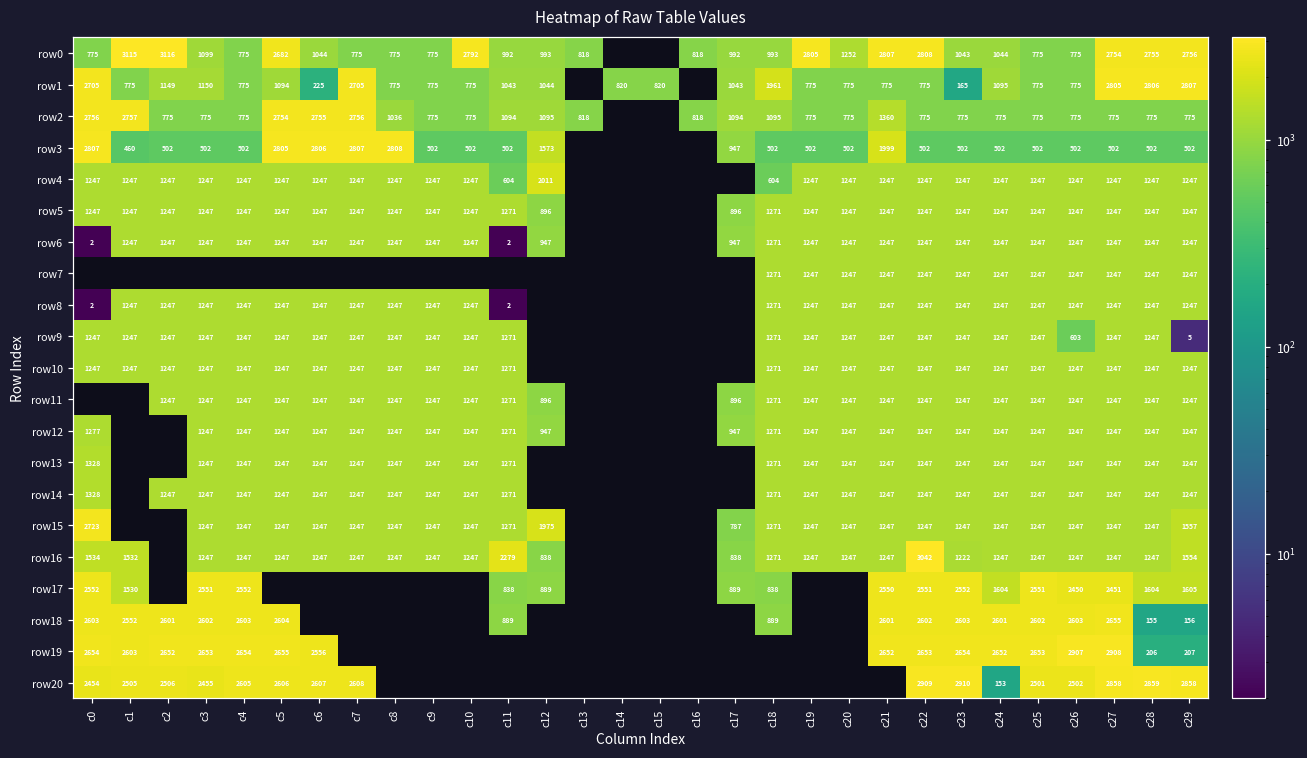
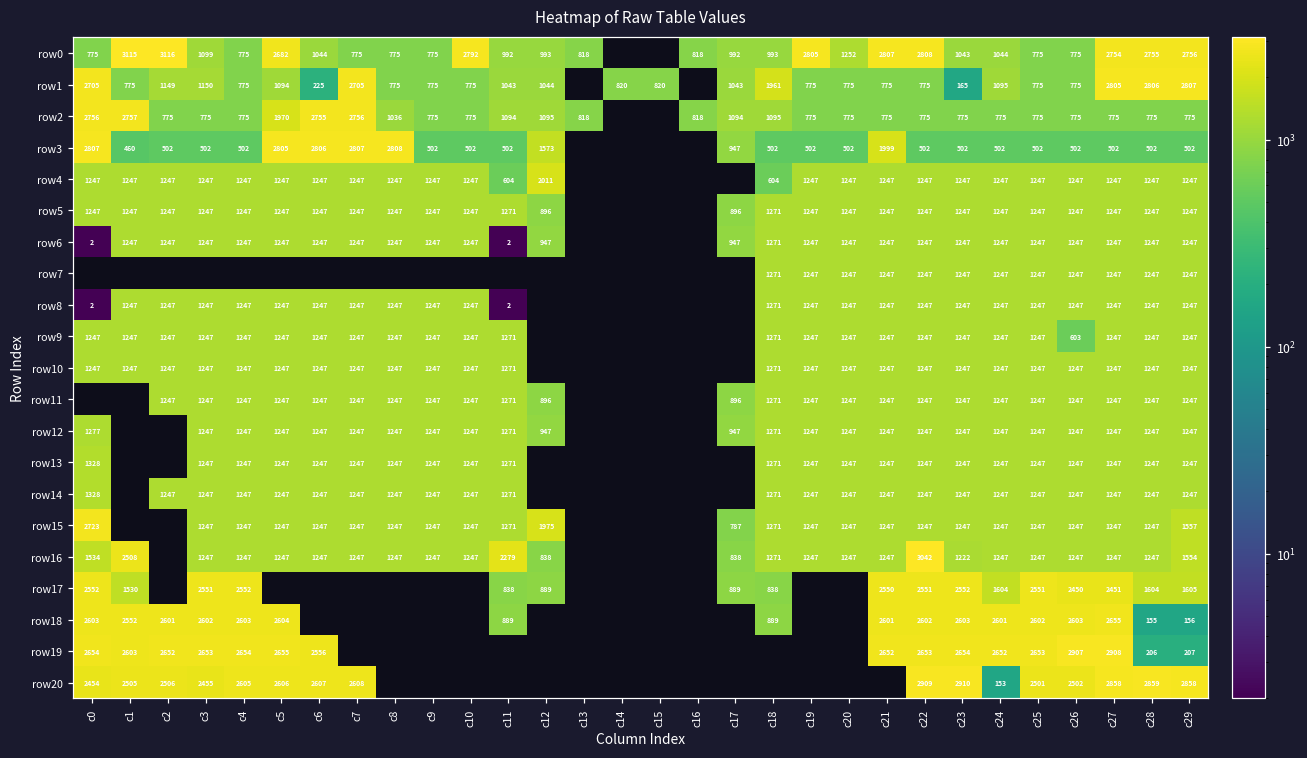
row2, c5: 2754 -> 1970
row2, c21: 1360 -> 775
row9, c29: 5 -> 1247
row16, c1: 1532 -> 2508
